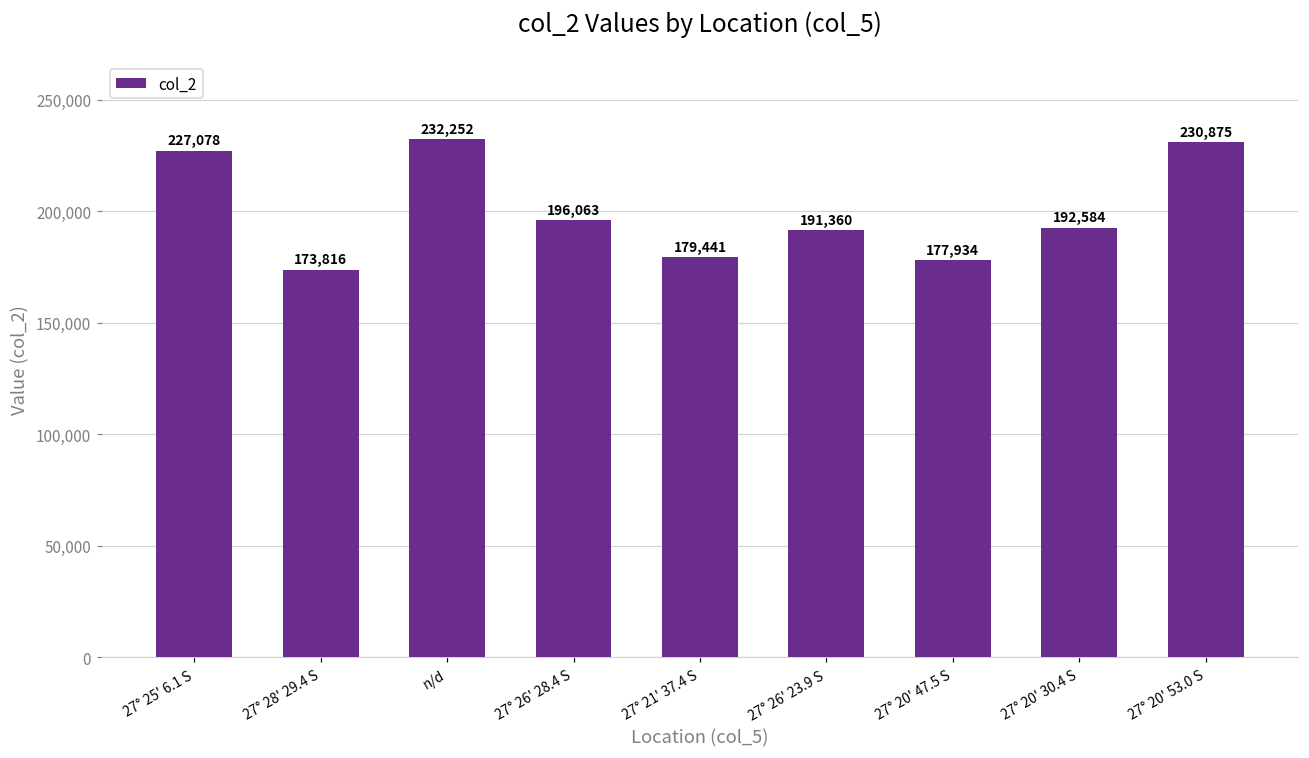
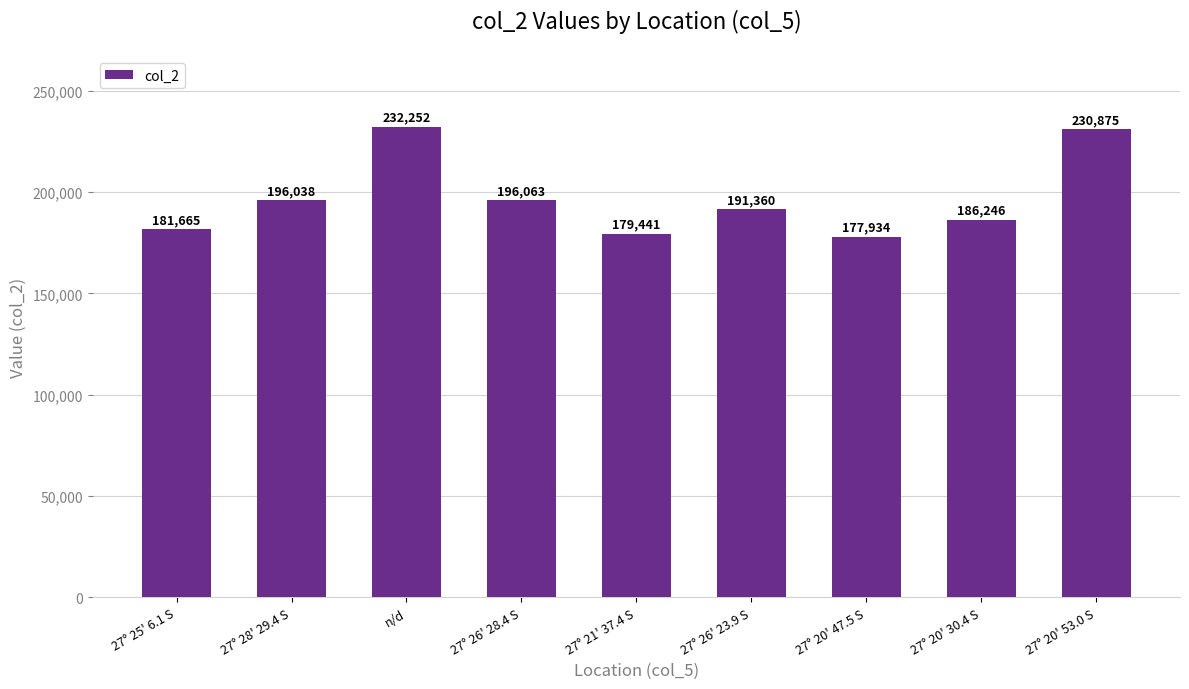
27° 25' 6.1 S: 227,078 -> 181,665
27° 28' 29.4 S: 173,816 -> 196,038
27° 20' 30.4 S: 192,584 -> 186,246
